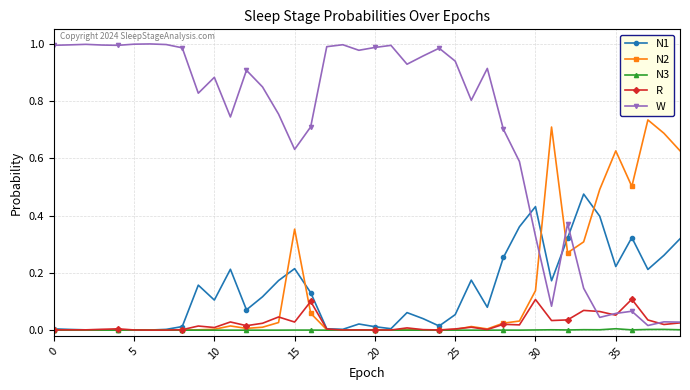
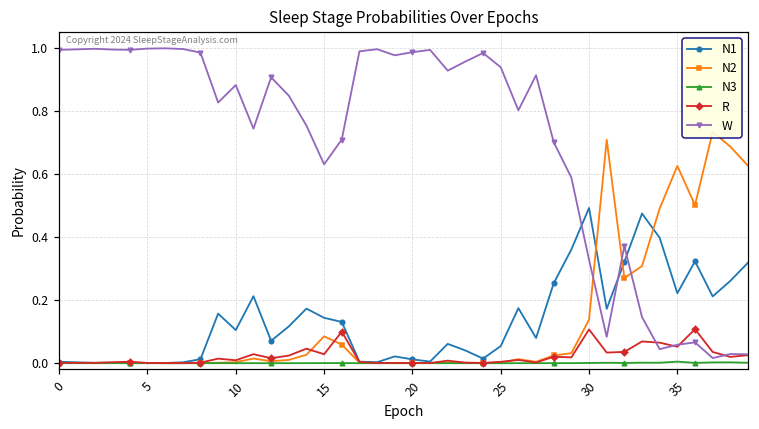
N1, 15: 0.21 -> 0.14
N2, 15: 0.35 -> 0.09
N1, 30: 0.43 -> 0.49
